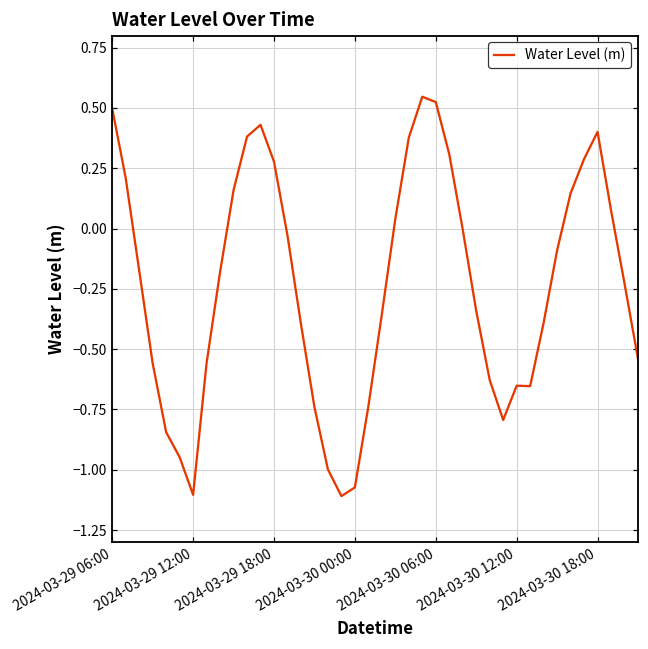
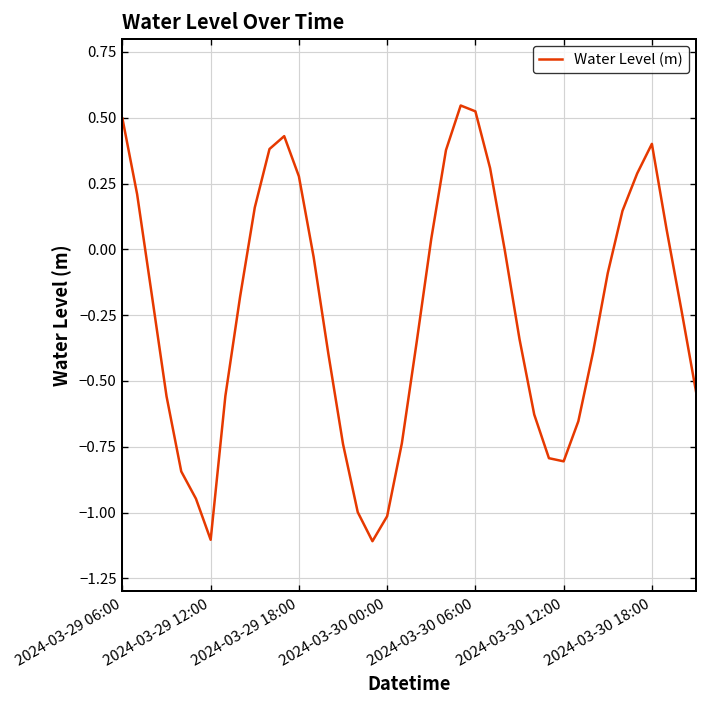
2024-03-30 00:00: -1.07 -> -1.01
2024-03-30 12:00: -0.65 -> -0.81
